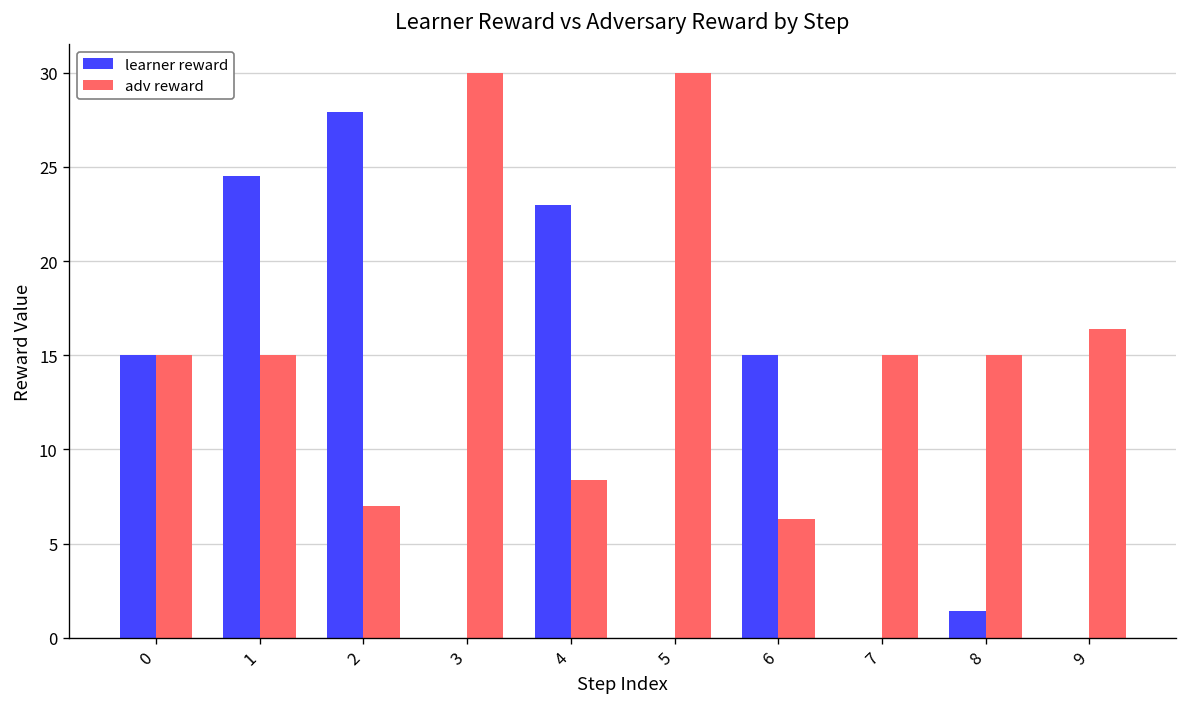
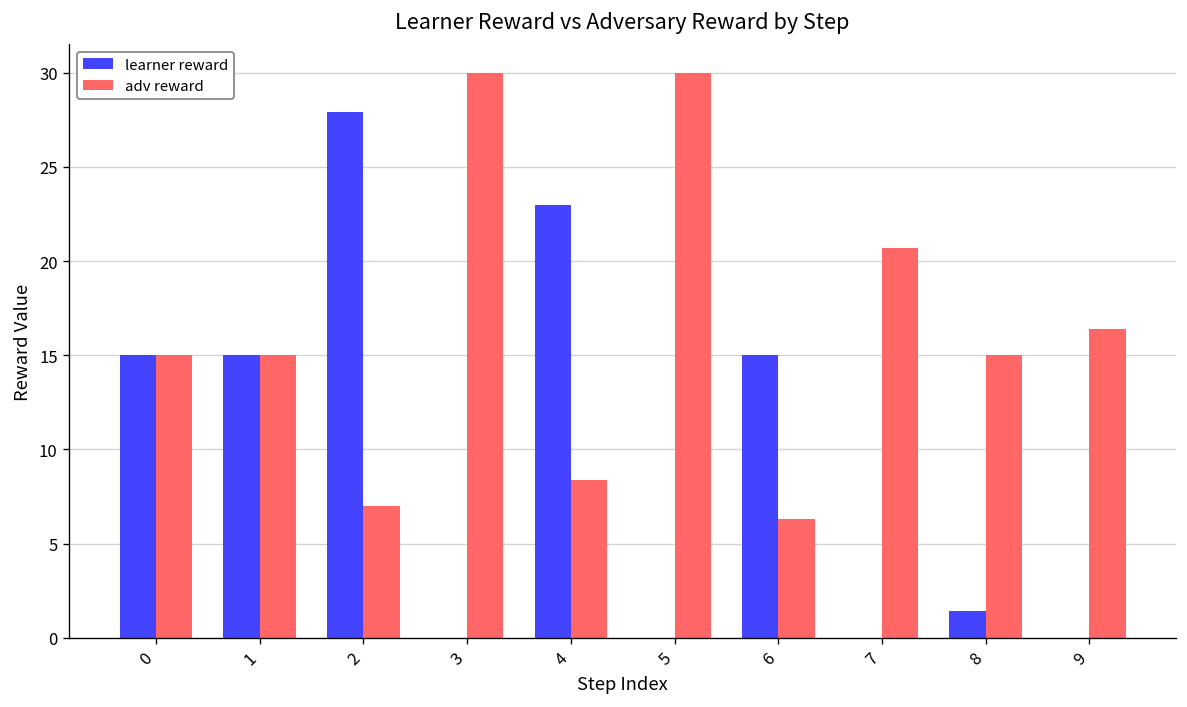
learner reward, 1: 24.5 -> 15.0
adv reward, 7: 15.0 -> 20.7
